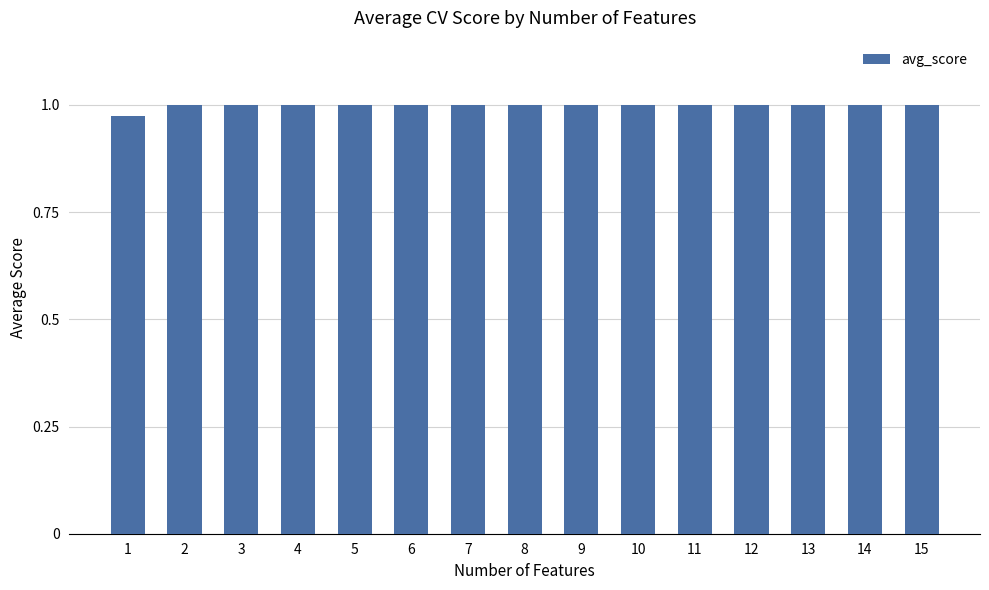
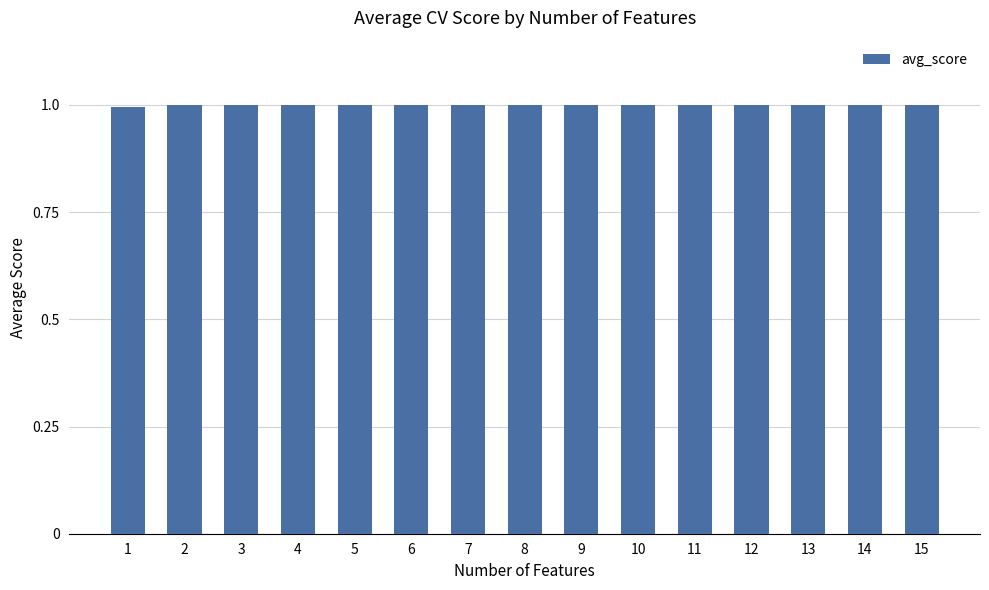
1: 0.97 -> 0.99
